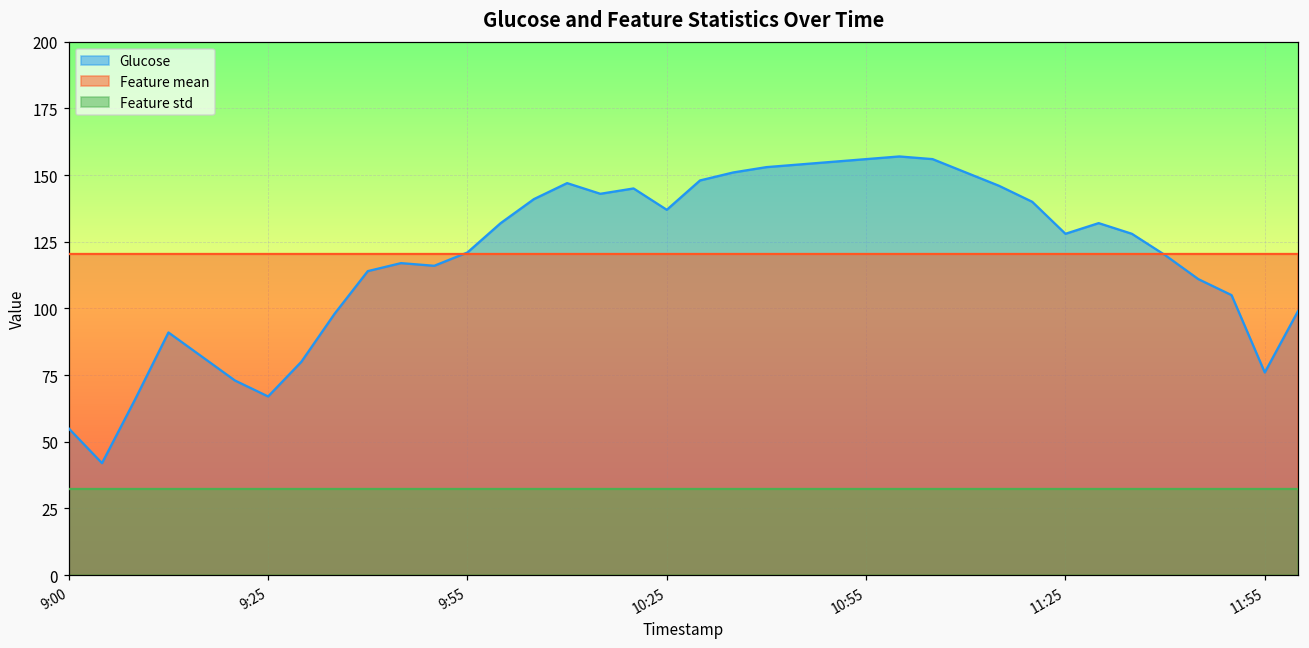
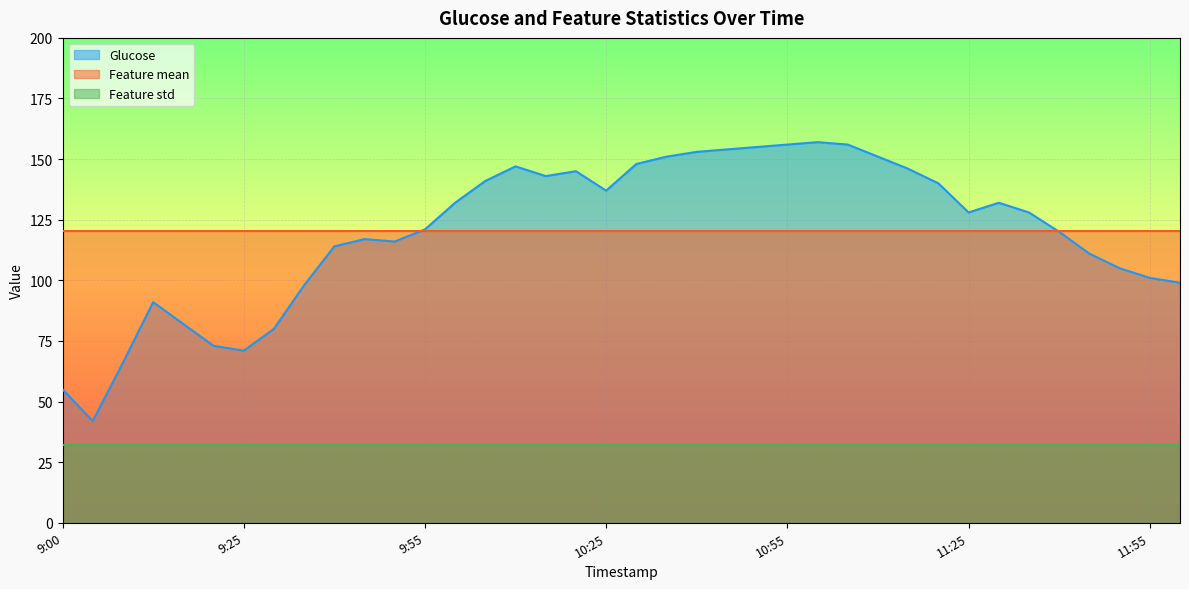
Glucose, 9:25: 67 -> 71
Glucose, 11:55: 76 -> 101
